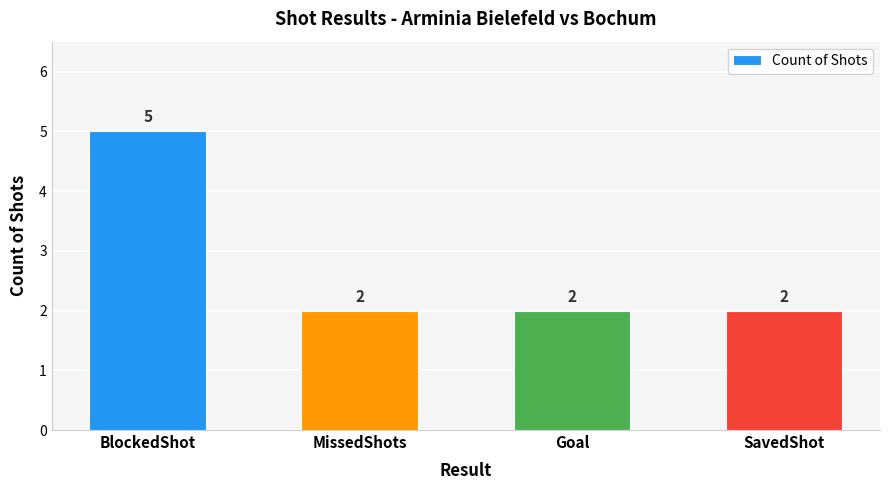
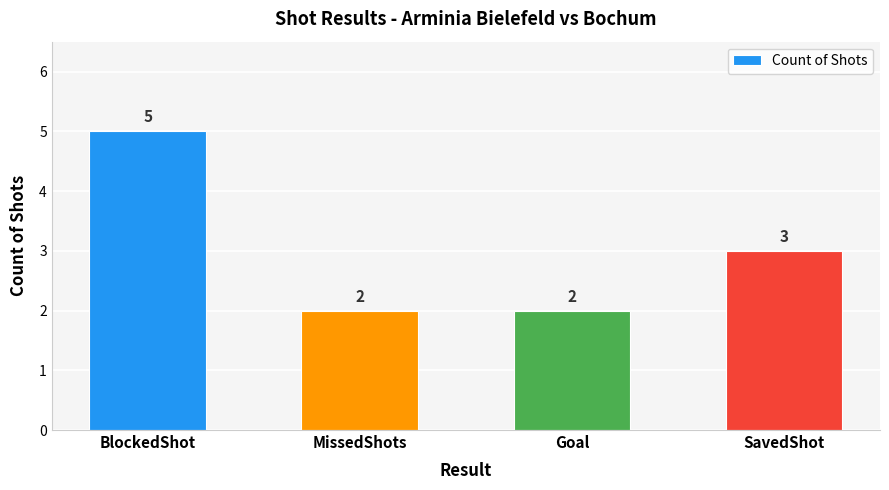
SavedShot: 2 -> 3
